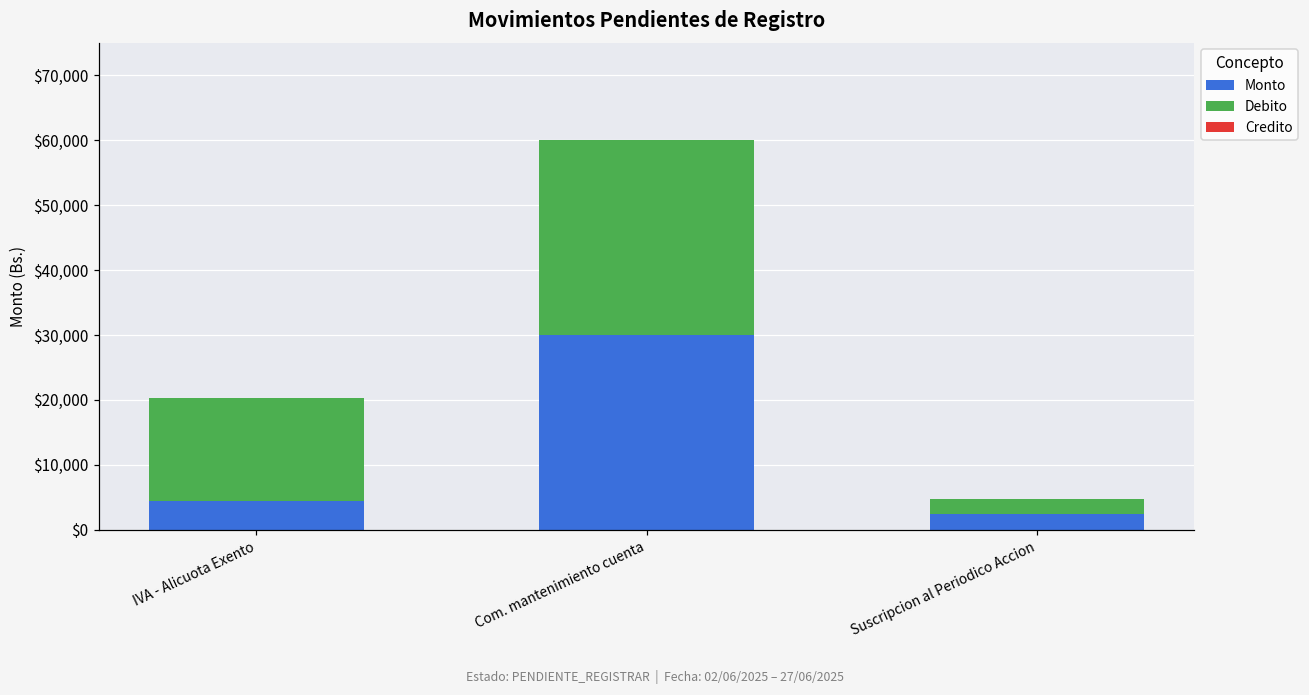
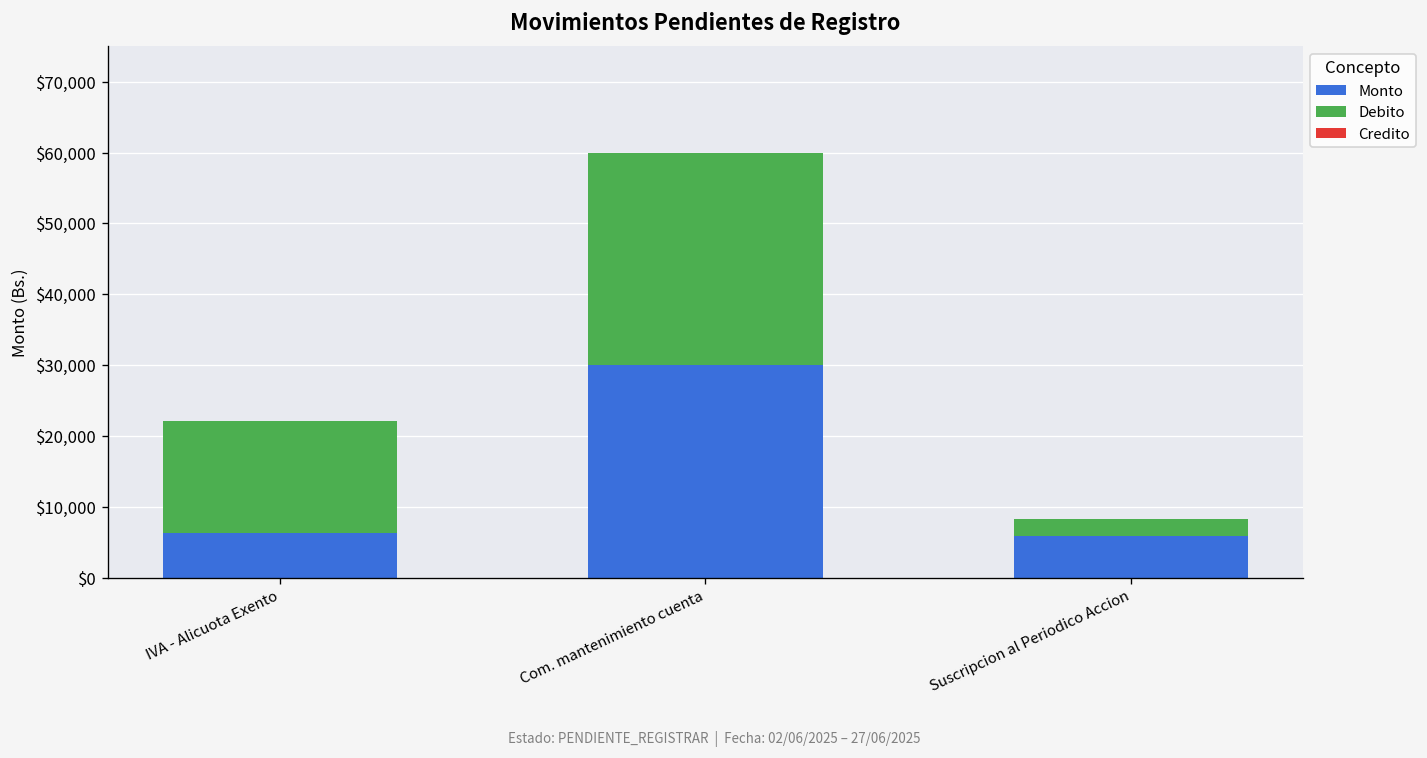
Monto, IVA - Alicuota Exento: $4,000 -> $6,000
Monto, Suscripcion al Periodico Accion: $2,000 -> $6,000
